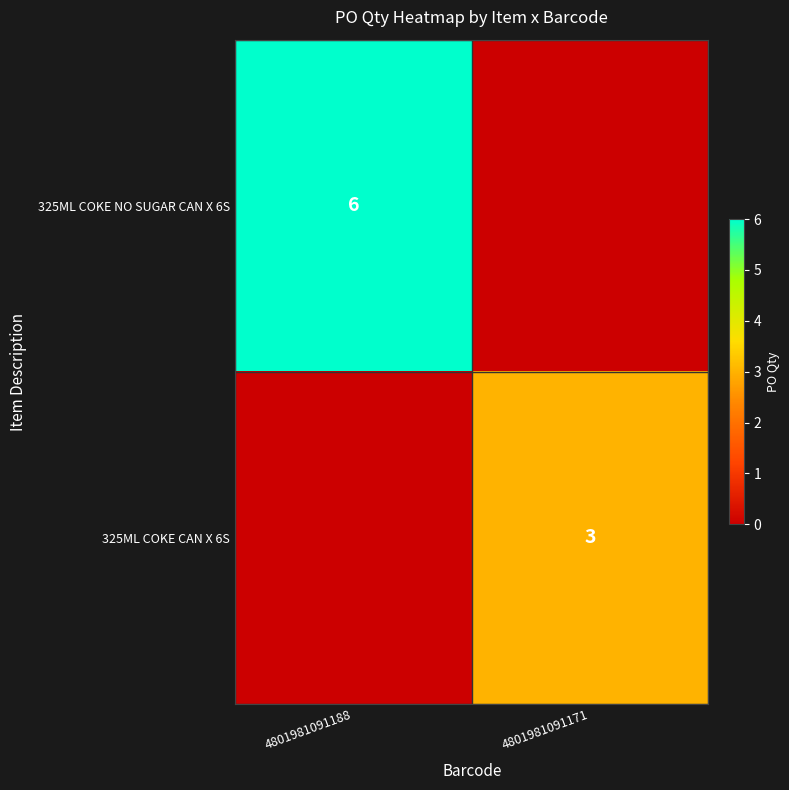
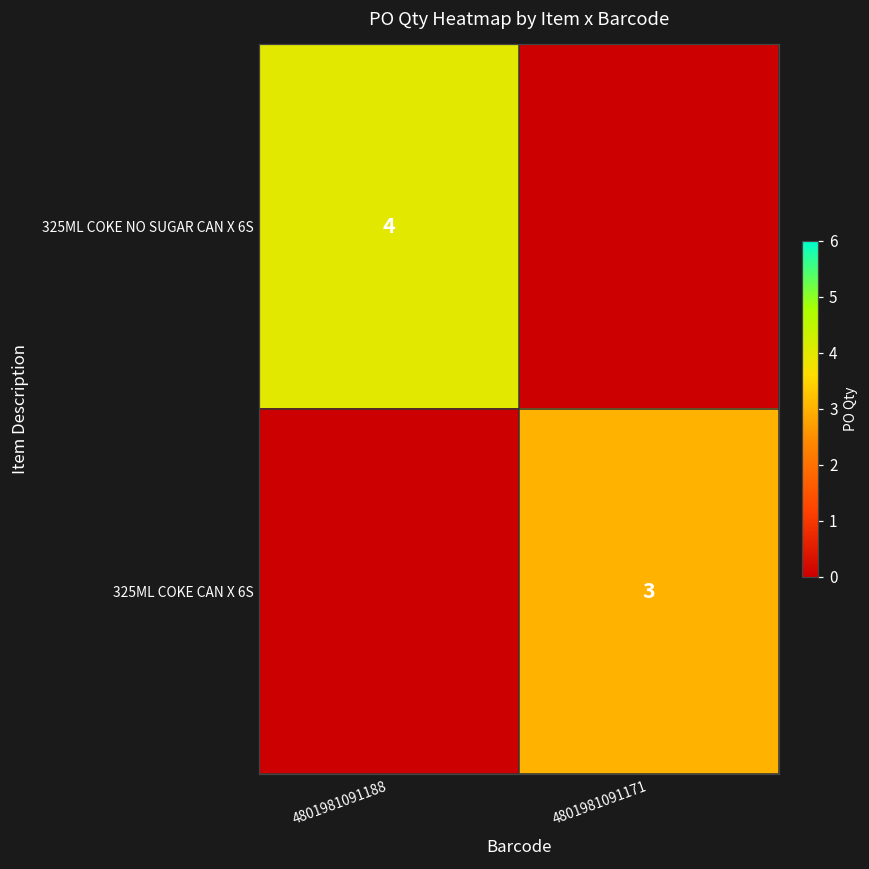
325ML COKE NO SUGAR CAN X 6S, 4801981091188: 6 -> 4
